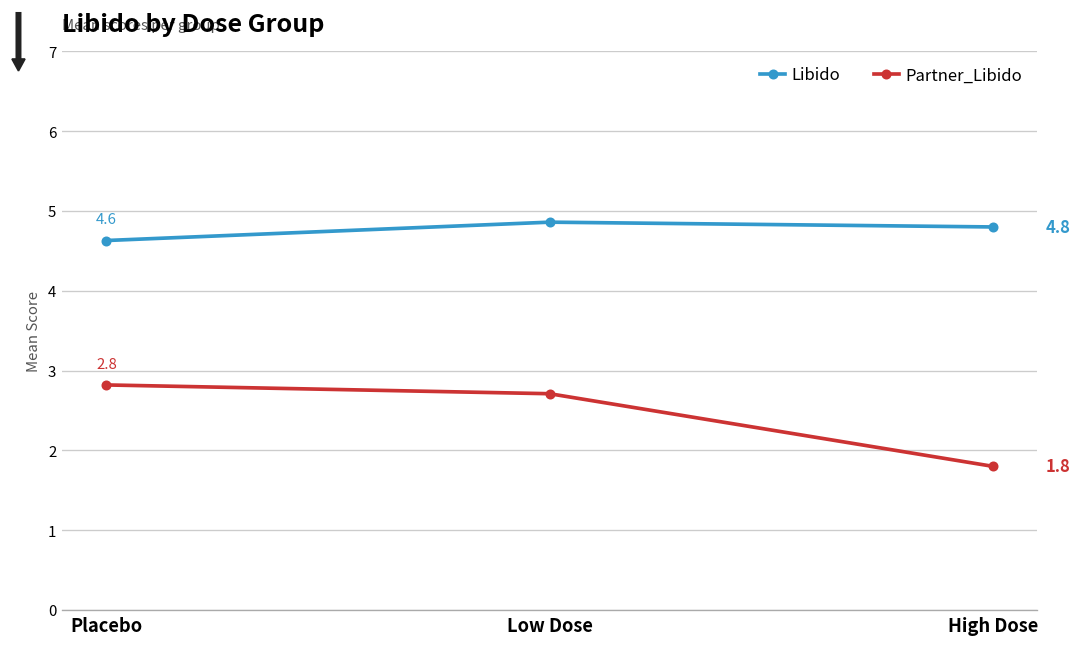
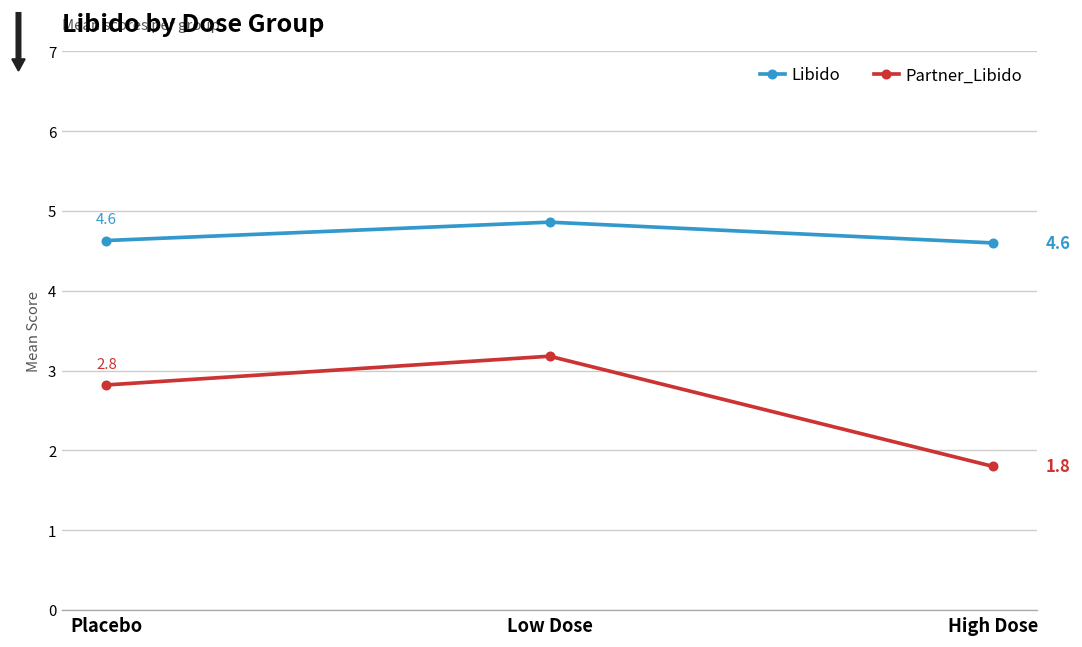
Partner_Libido, Low Dose: 2.7 -> 3.2
Libido, High Dose: 4.8 -> 4.6
